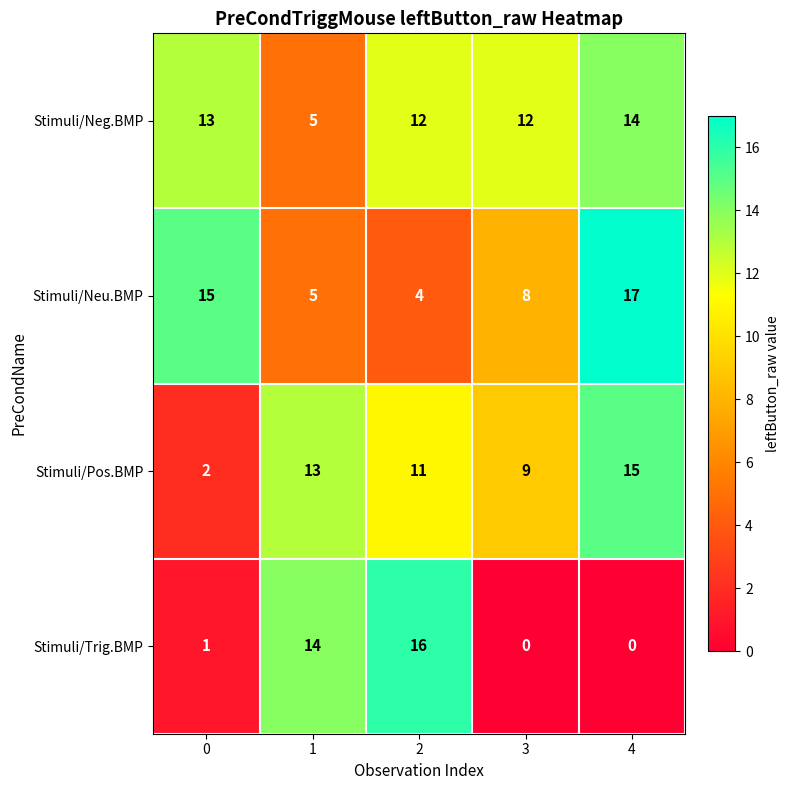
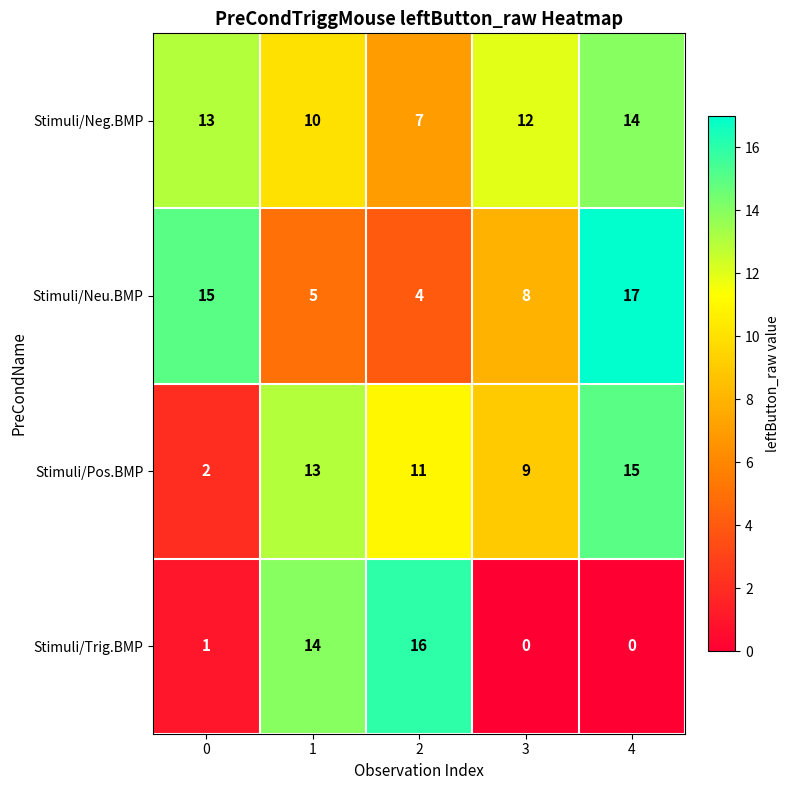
Stimuli/Neg.BMP, 1: 5 -> 10
Stimuli/Neg.BMP, 2: 12 -> 7
